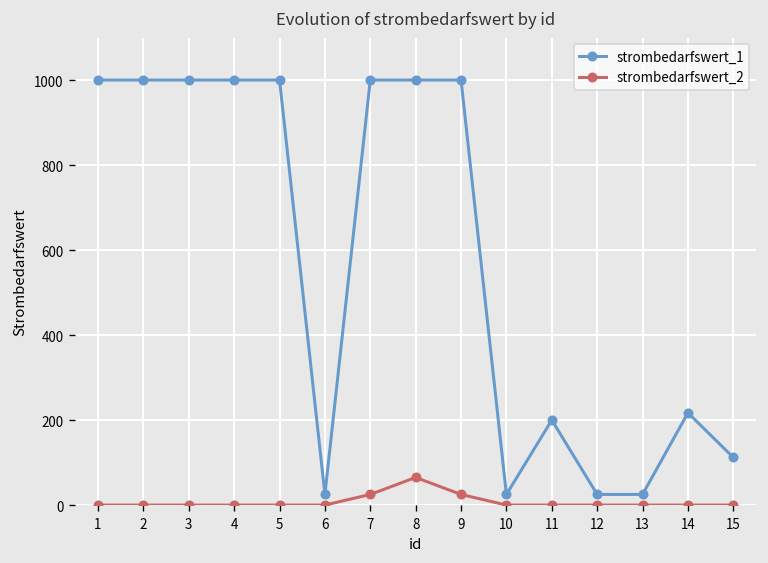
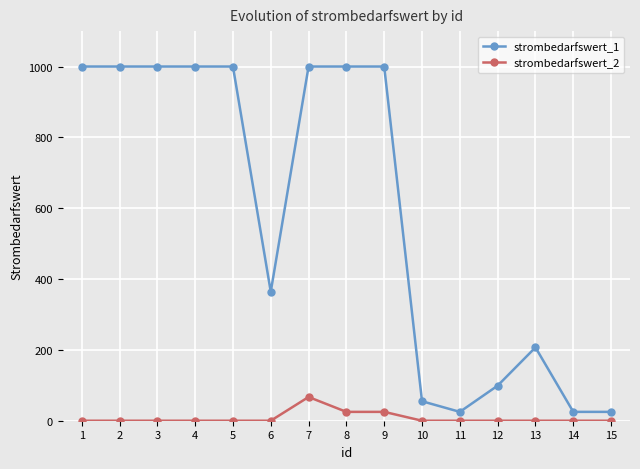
strombedarfswert_1, 6: 30 -> 360
strombedarfswert_2, 7: 30 -> 70
strombedarfswert_2, 8: 70 -> 30
strombedarfswert_1, 10: 30 -> 60
strombedarfswert_1, 11: 200 -> 30
strombedarfswert_1, 12: 30 -> 100
strombedarfswert_1, 13: 30 -> 210
strombedarfswert_1, 14: 220 -> 30
strombedarfswert_1, 15: 110 -> 30
